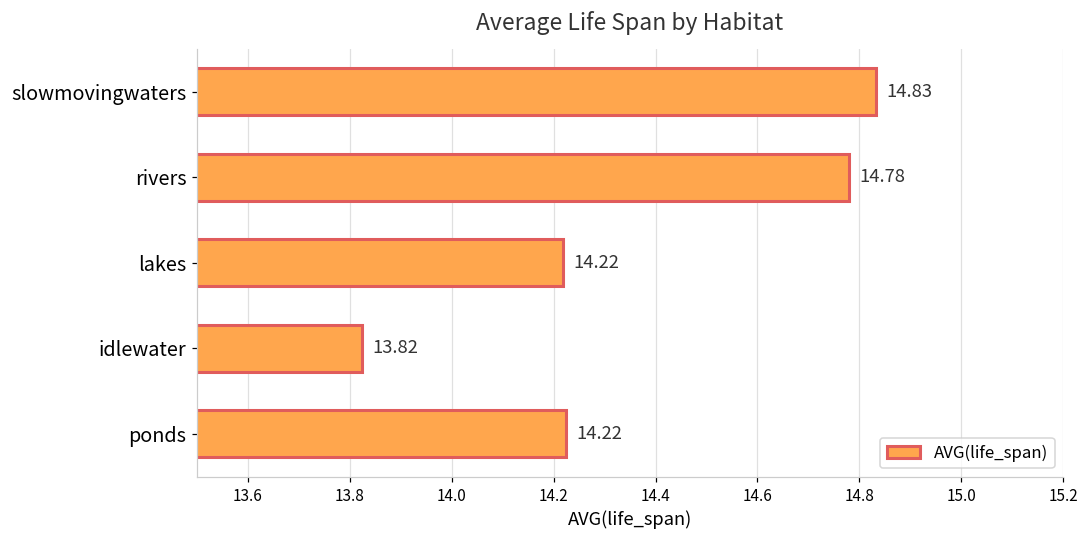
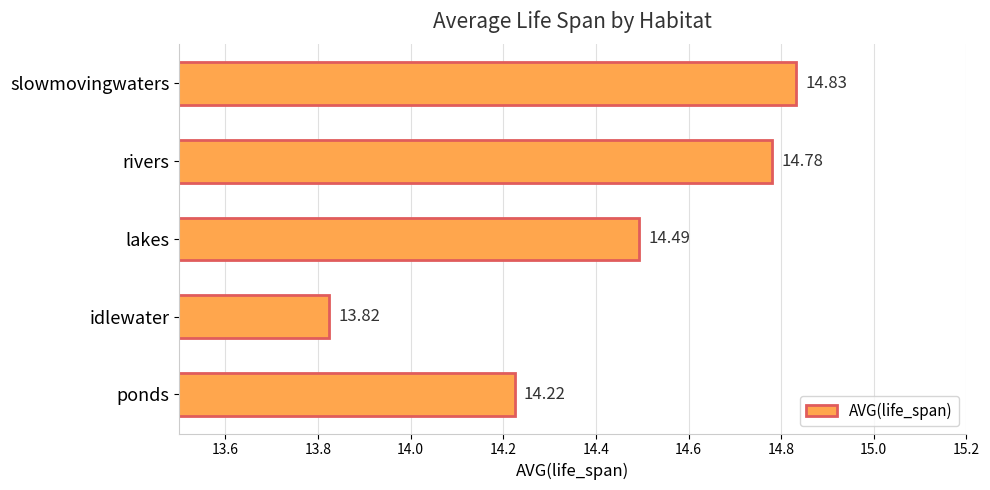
lakes: 14.22 -> 14.49
